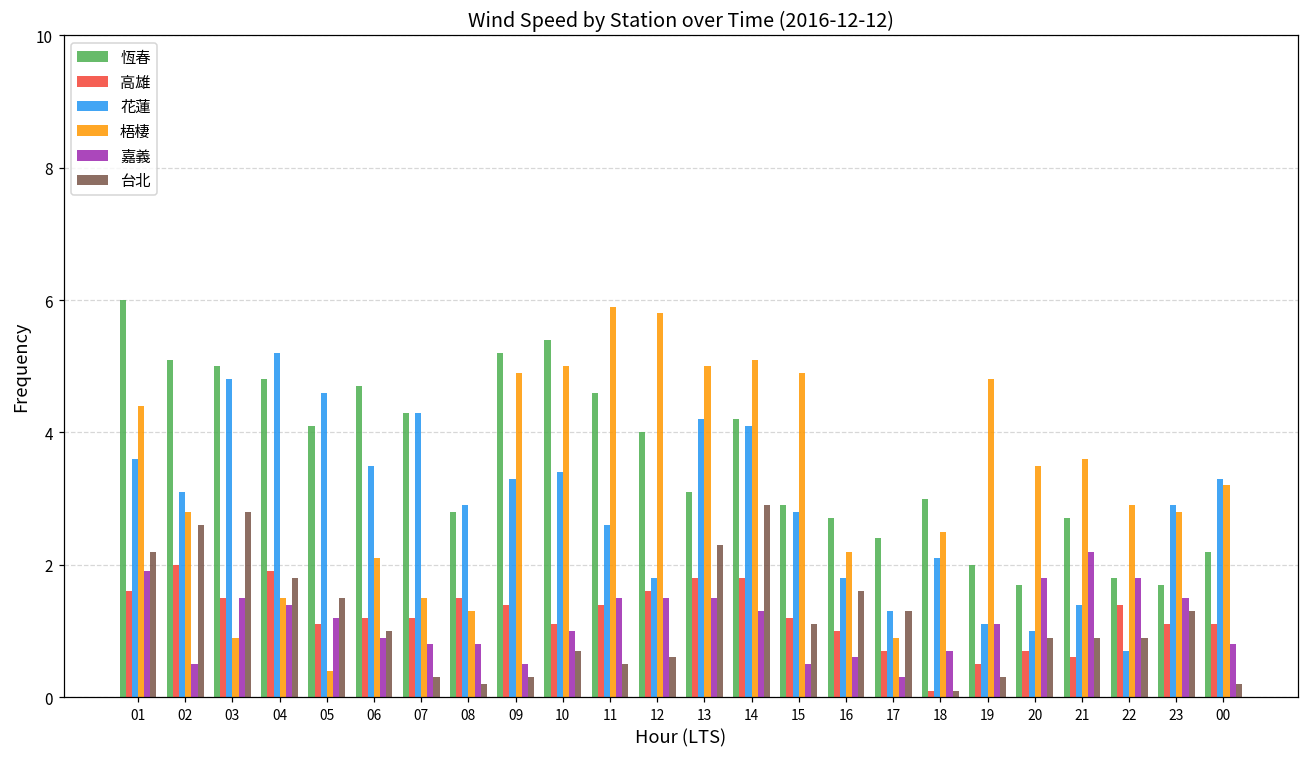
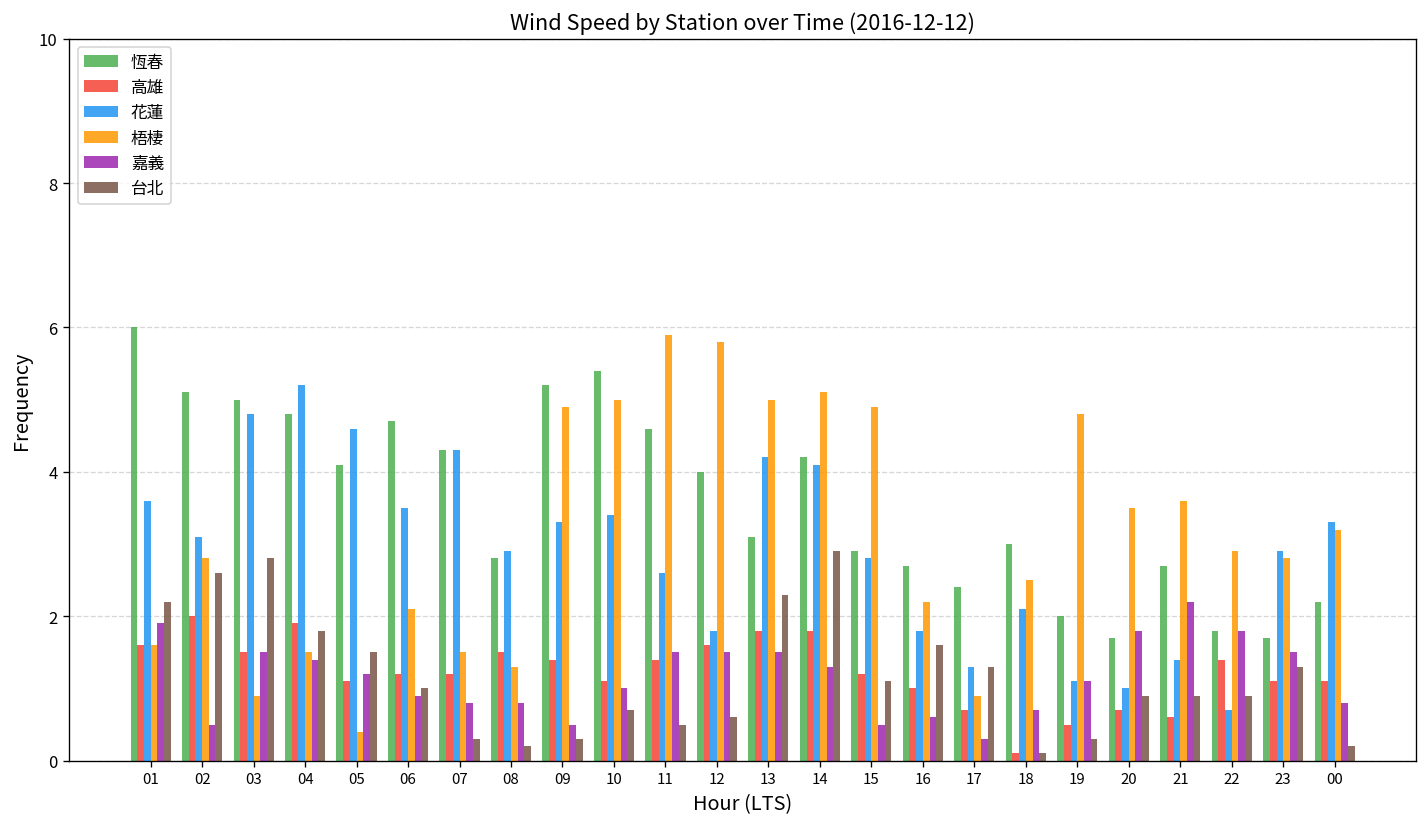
梧棲, 01: 4.4 -> 1.6
